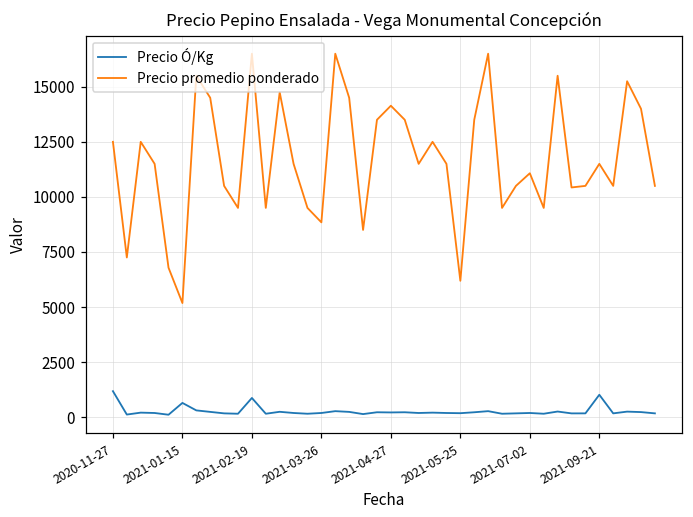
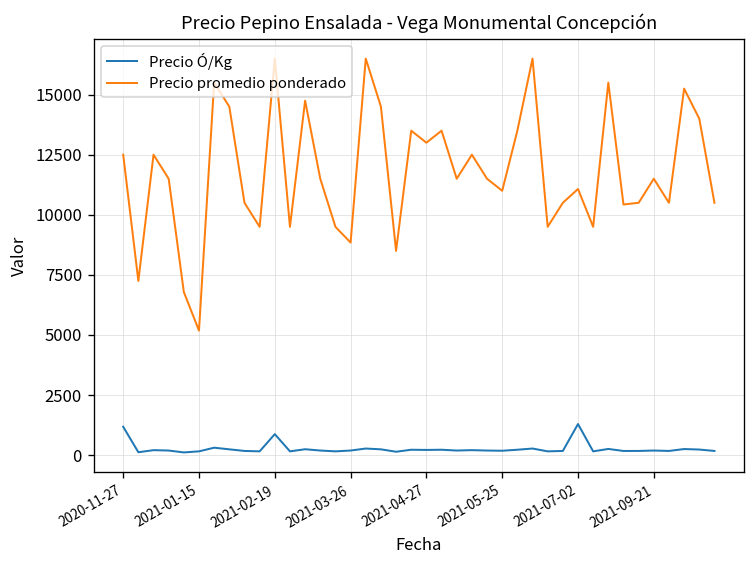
Precio Ó/Kg, 2021-01-15: 600 -> 200
Precio promedio ponderado, 2021-04-27: 14100 -> 13000
Precio promedio ponderado, 2021-05-25: 6200 -> 11000
Precio Ó/Kg, 2021-07-02: 200 -> 1300
Precio Ó/Kg, 2021-09-21: 1000 -> 200
